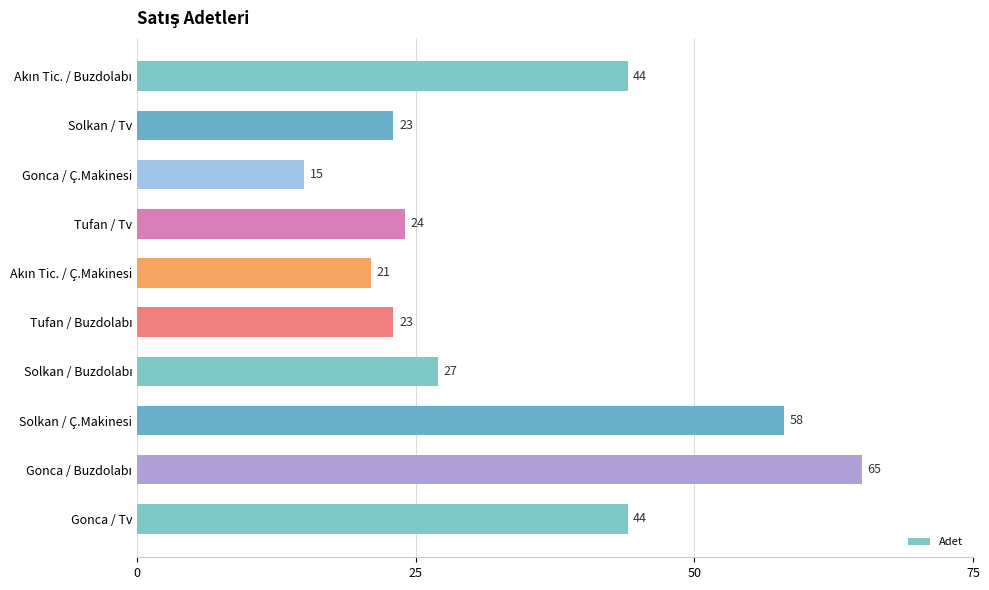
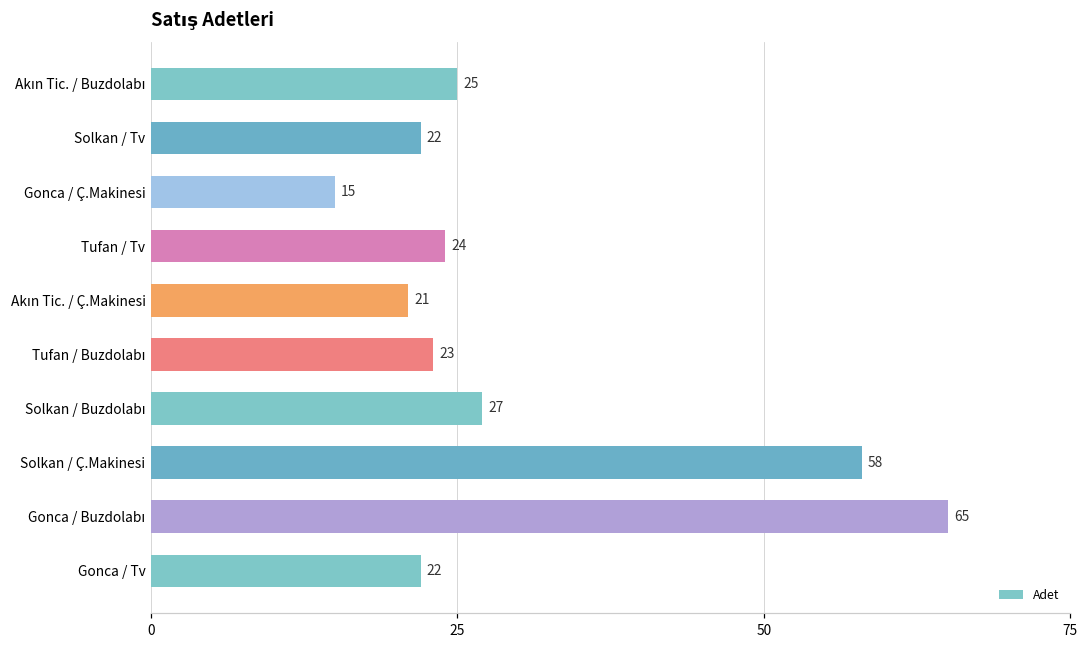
Akın Tic. / Buzdolabı: 44 -> 25
Solkan / Tv: 23 -> 22
Gonca / Tv: 44 -> 22
